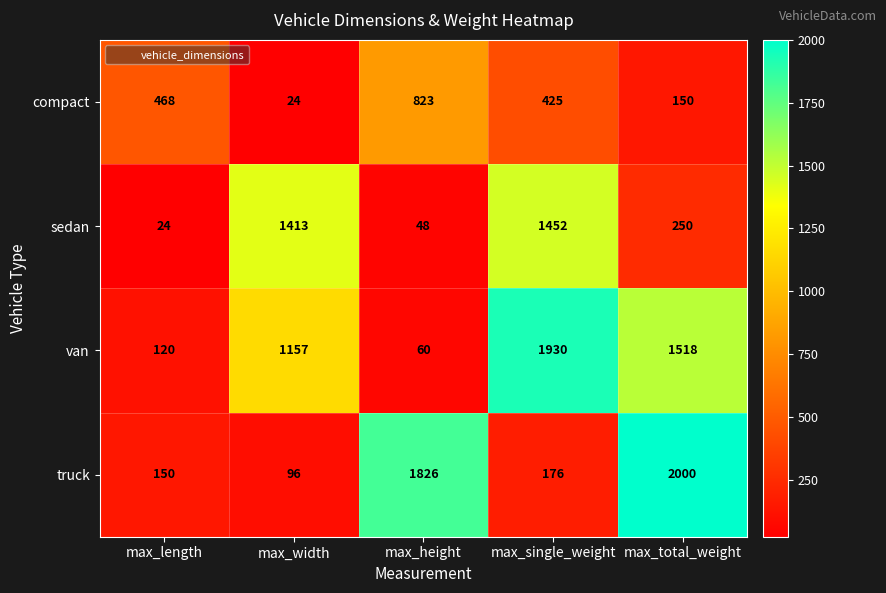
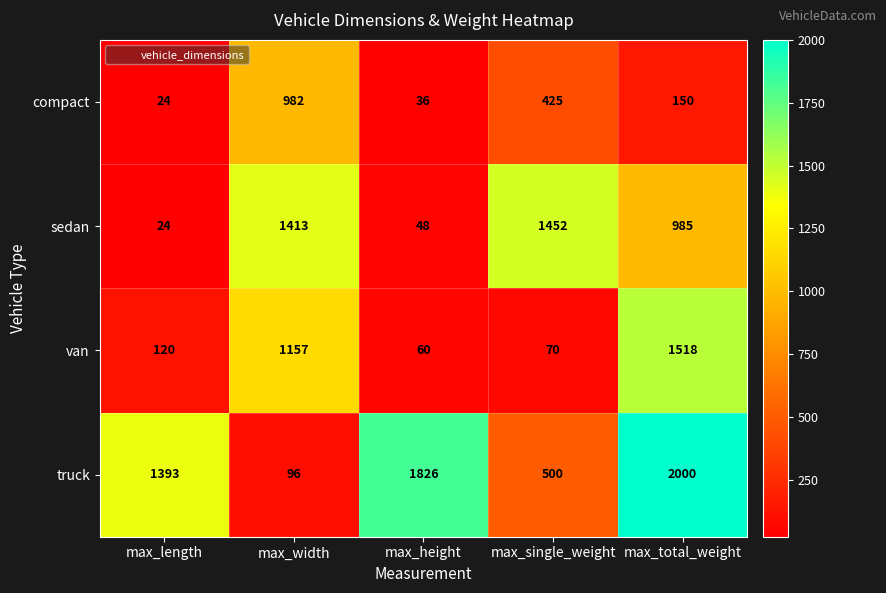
compact, max_length: 468 -> 24
compact, max_width: 24 -> 982
compact, max_height: 823 -> 36
sedan, max_total_weight: 250 -> 985
van, max_single_weight: 1930 -> 70
truck, max_length: 150 -> 1393
truck, max_single_weight: 176 -> 500
